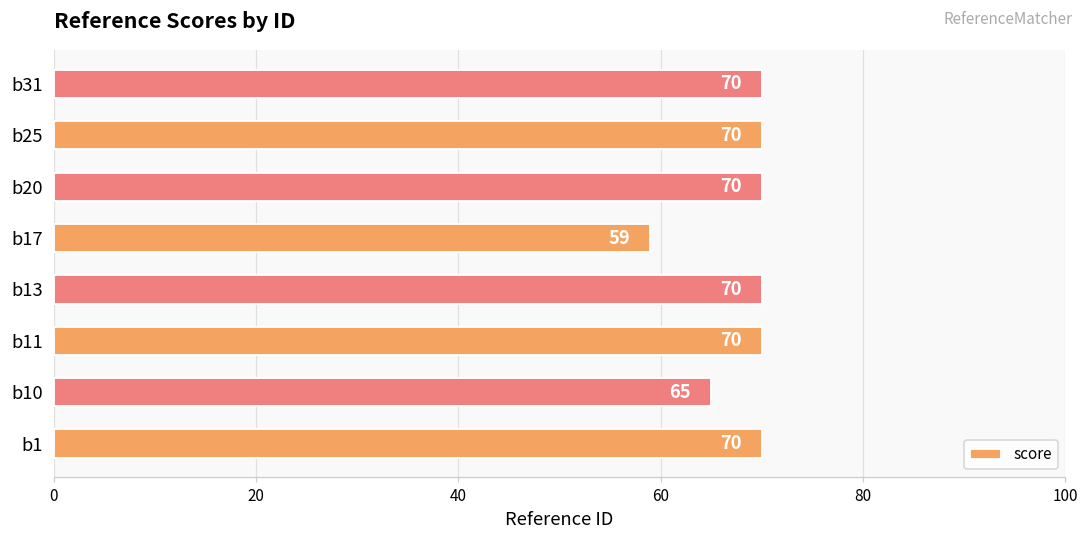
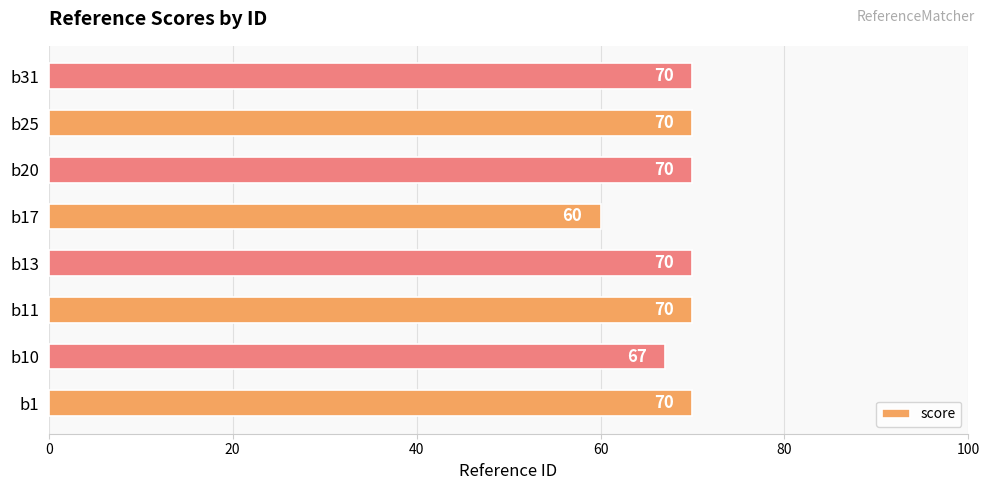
b17: 59 -> 60
b10: 65 -> 67
